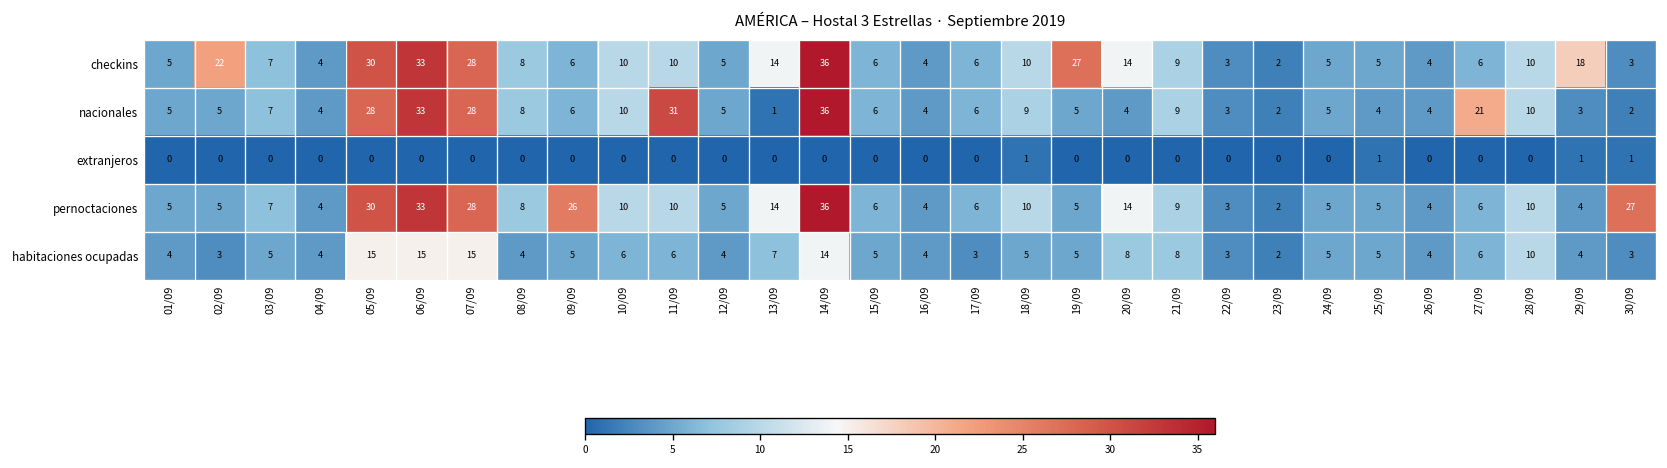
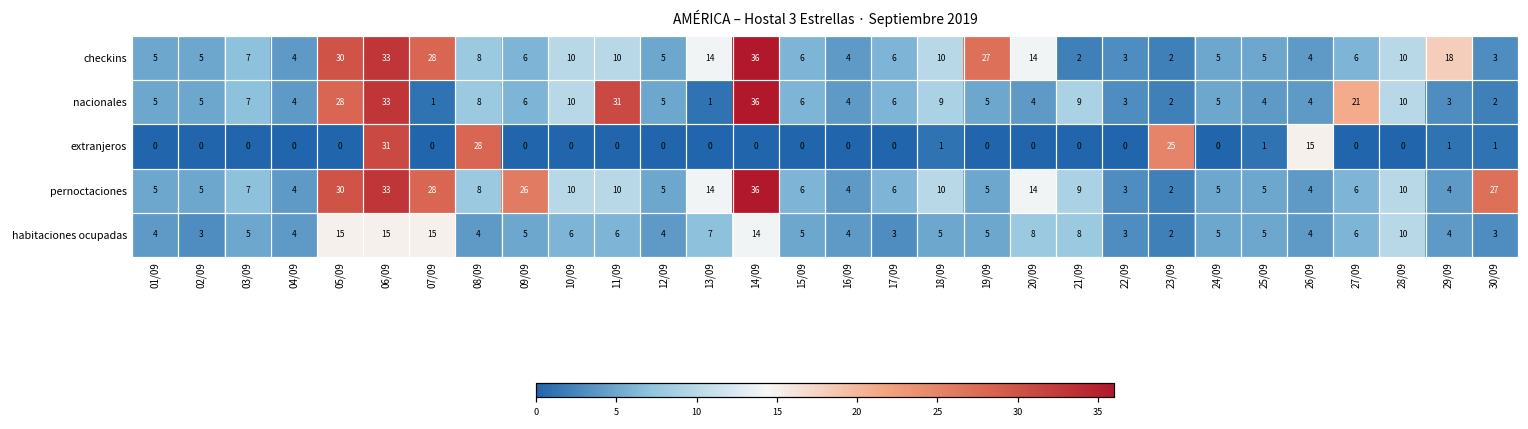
checkins, 02/09: 22 -> 5
checkins, 21/09: 9 -> 2
nacionales, 07/09: 28 -> 1
extranjeros, 06/09: 0 -> 31
extranjeros, 08/09: 0 -> 28
extranjeros, 23/09: 0 -> 25
extranjeros, 26/09: 0 -> 15
